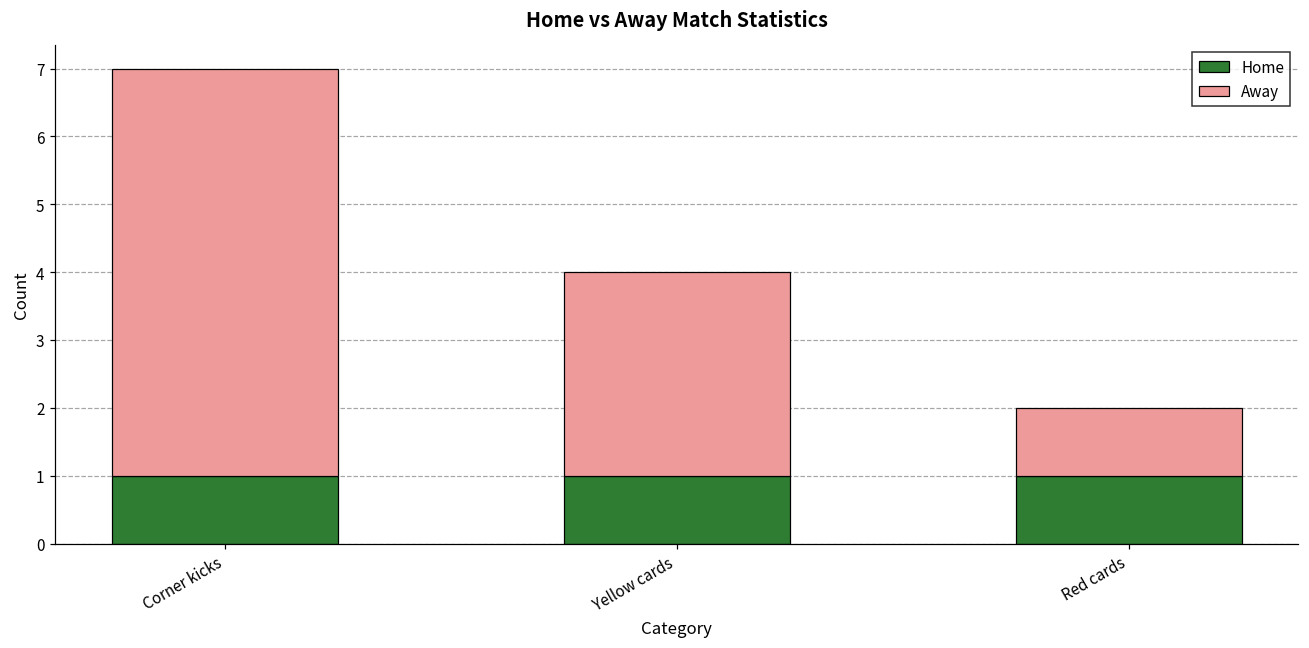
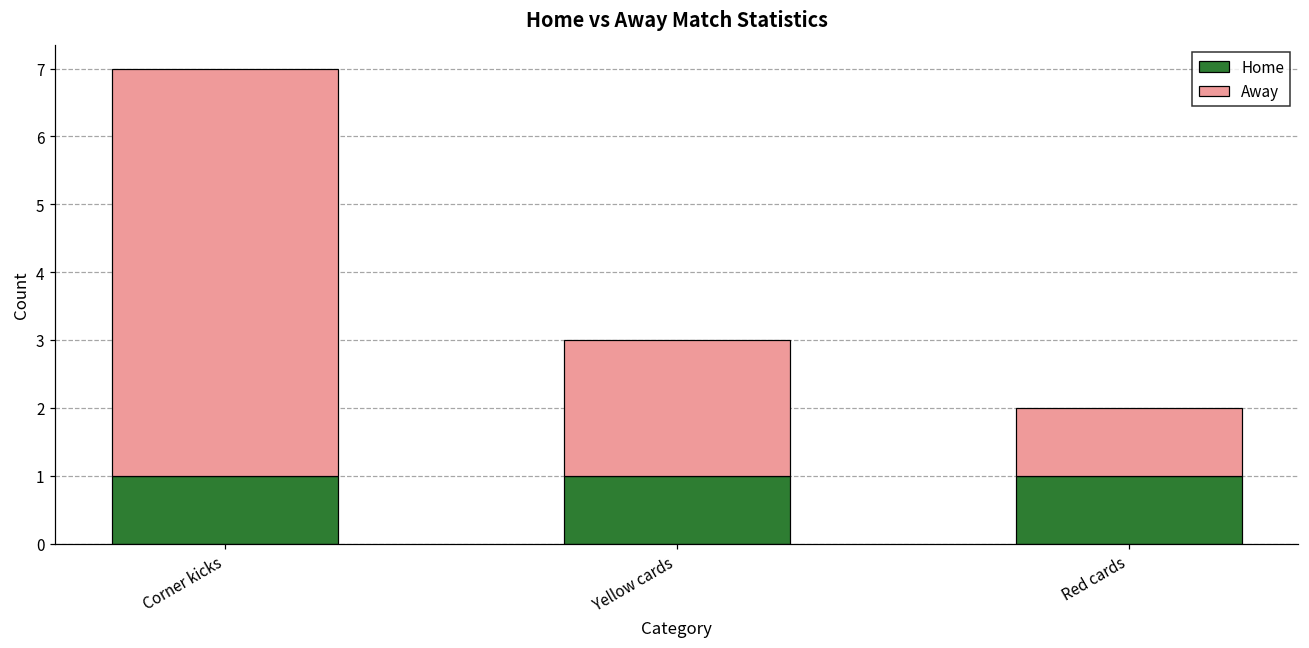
Away, Yellow cards: 3 -> 2
